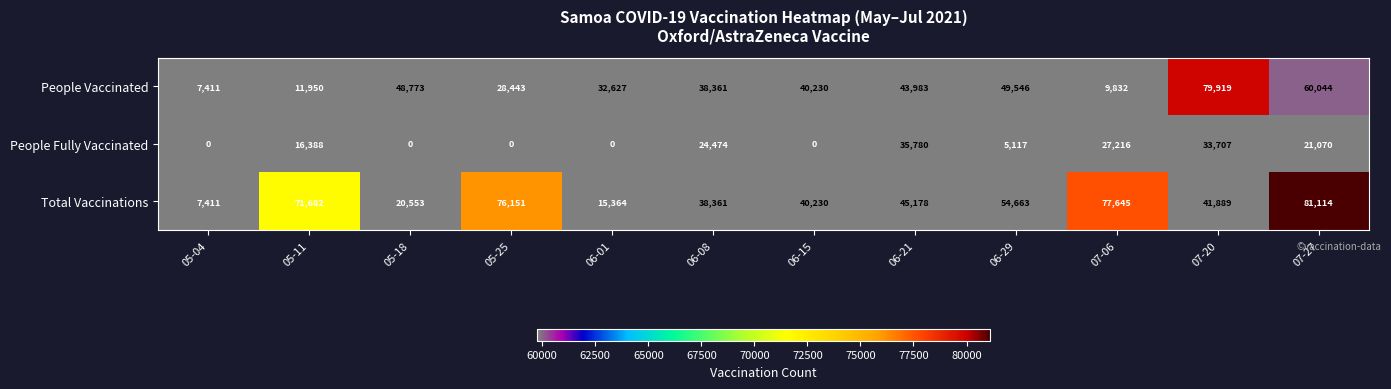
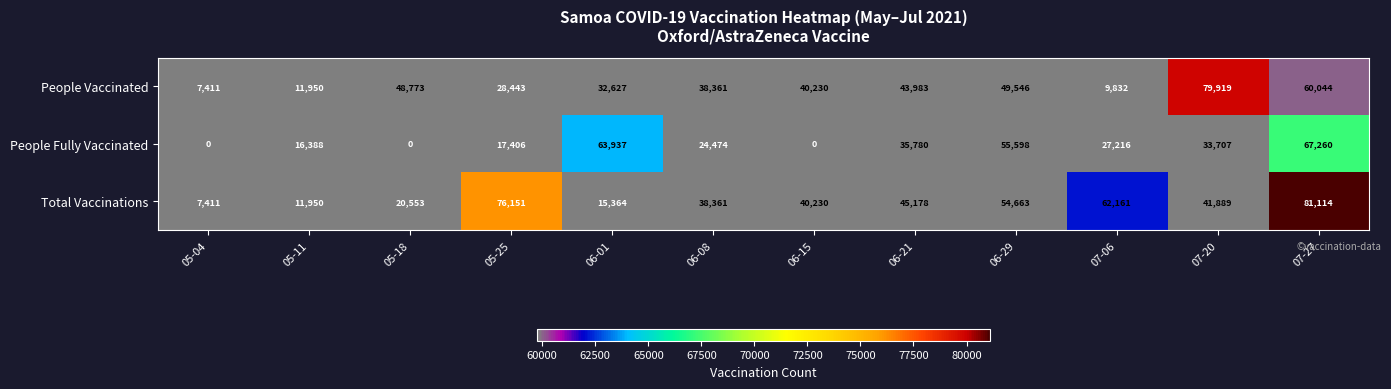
People Fully Vaccinated, 05-25: 0 -> 17,406
People Fully Vaccinated, 06-01: 0 -> 63,937
People Fully Vaccinated, 06-29: 5,117 -> 55,598
People Fully Vaccinated, 07-27: 21,070 -> 67,260
Total Vaccinations, 05-11: 71,682 -> 11,950
Total Vaccinations, 07-06: 77,645 -> 62,161
